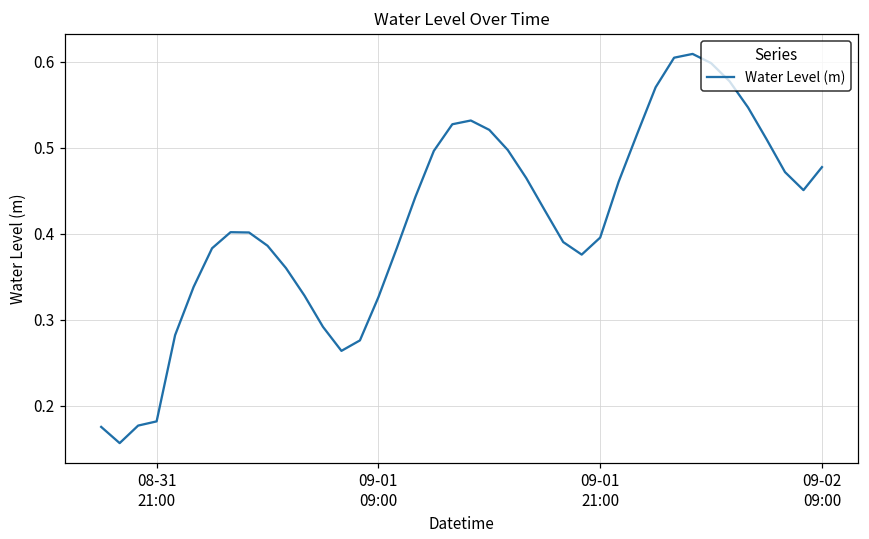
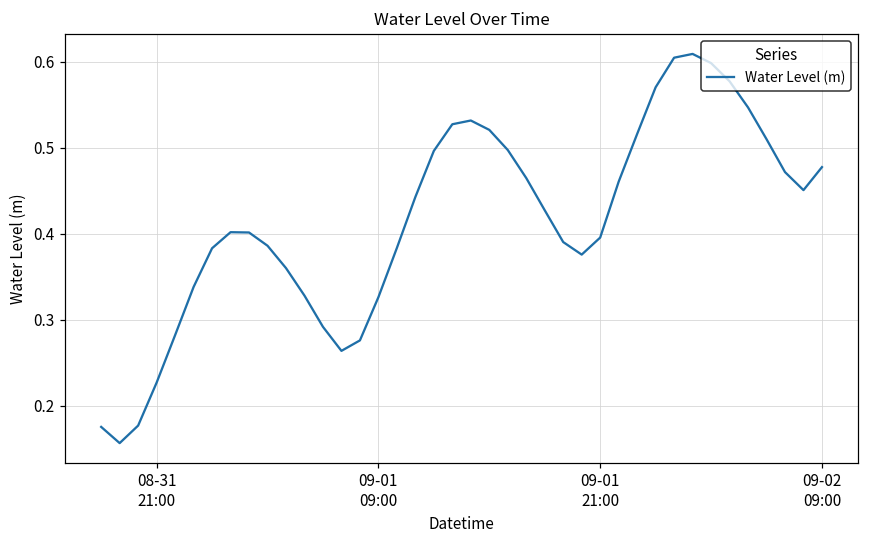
08-31 21:00: 0.18 -> 0.23
